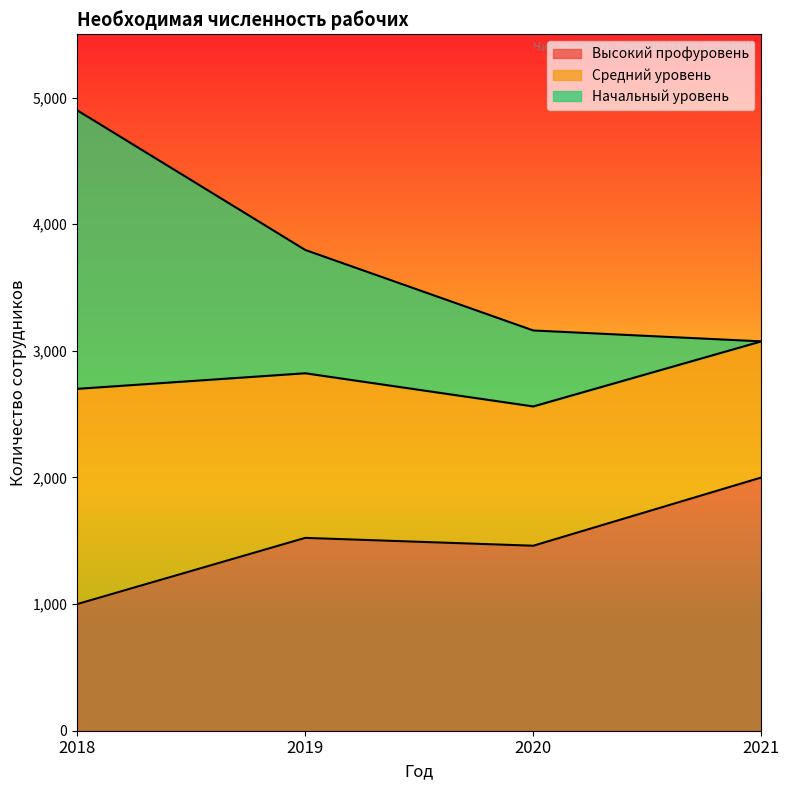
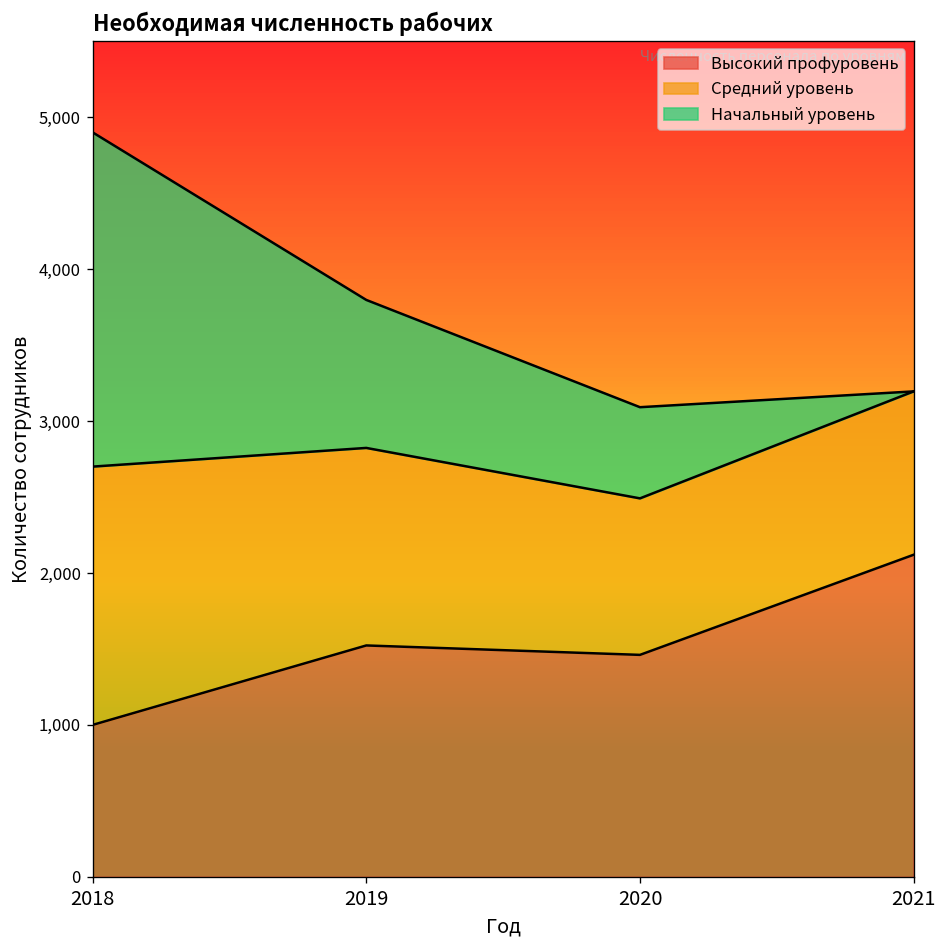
Средний уровень, 2020: 1,100 -> 1,030
Высокий профуровень, 2021: 2,000 -> 2,120
